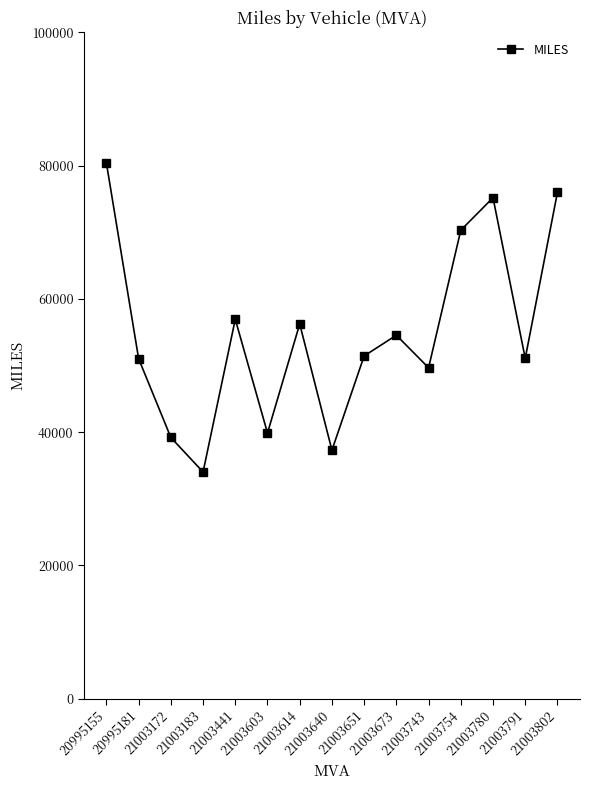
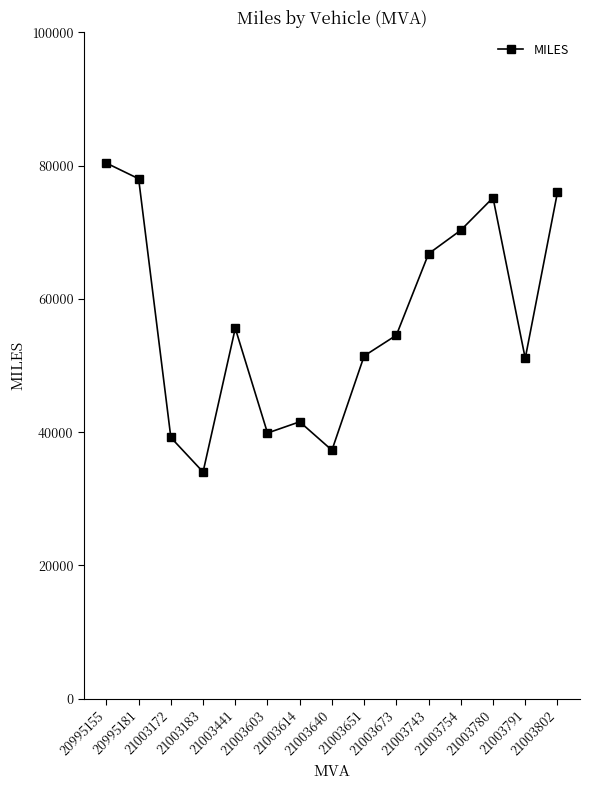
20995181: 51000 -> 78000
21003441: 57000 -> 56000
21003614: 56000 -> 42000
21003743: 50000 -> 67000
